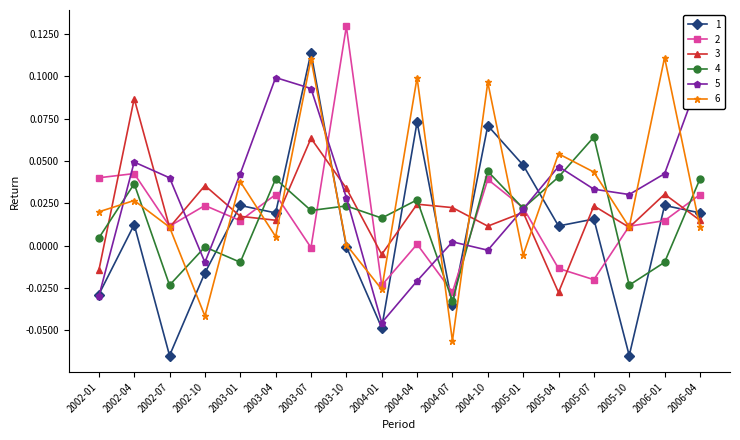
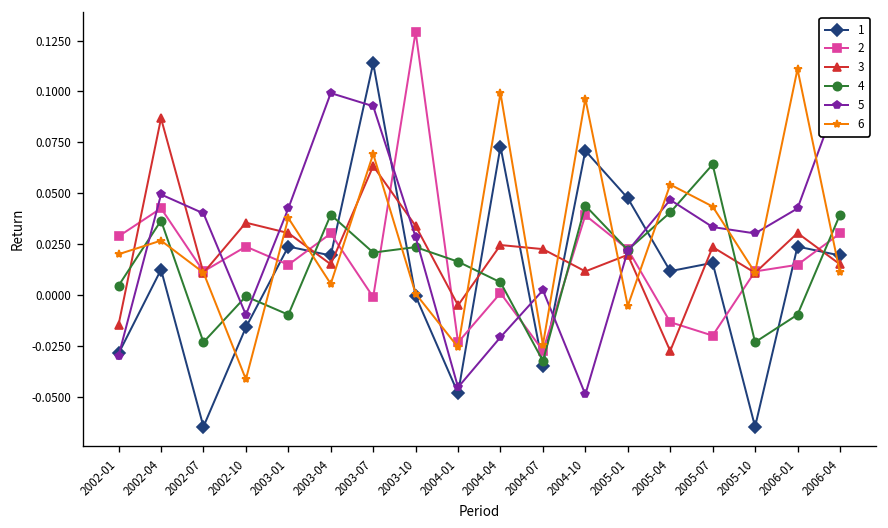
2, 2002-01: 0.040 -> 0.029
3, 2003-01: 0.017 -> 0.030
6, 2003-07: 0.110 -> 0.069
4, 2004-04: 0.027 -> 0.006
6, 2004-07: -0.056 -> -0.025
5, 2004-10: -0.003 -> -0.049
